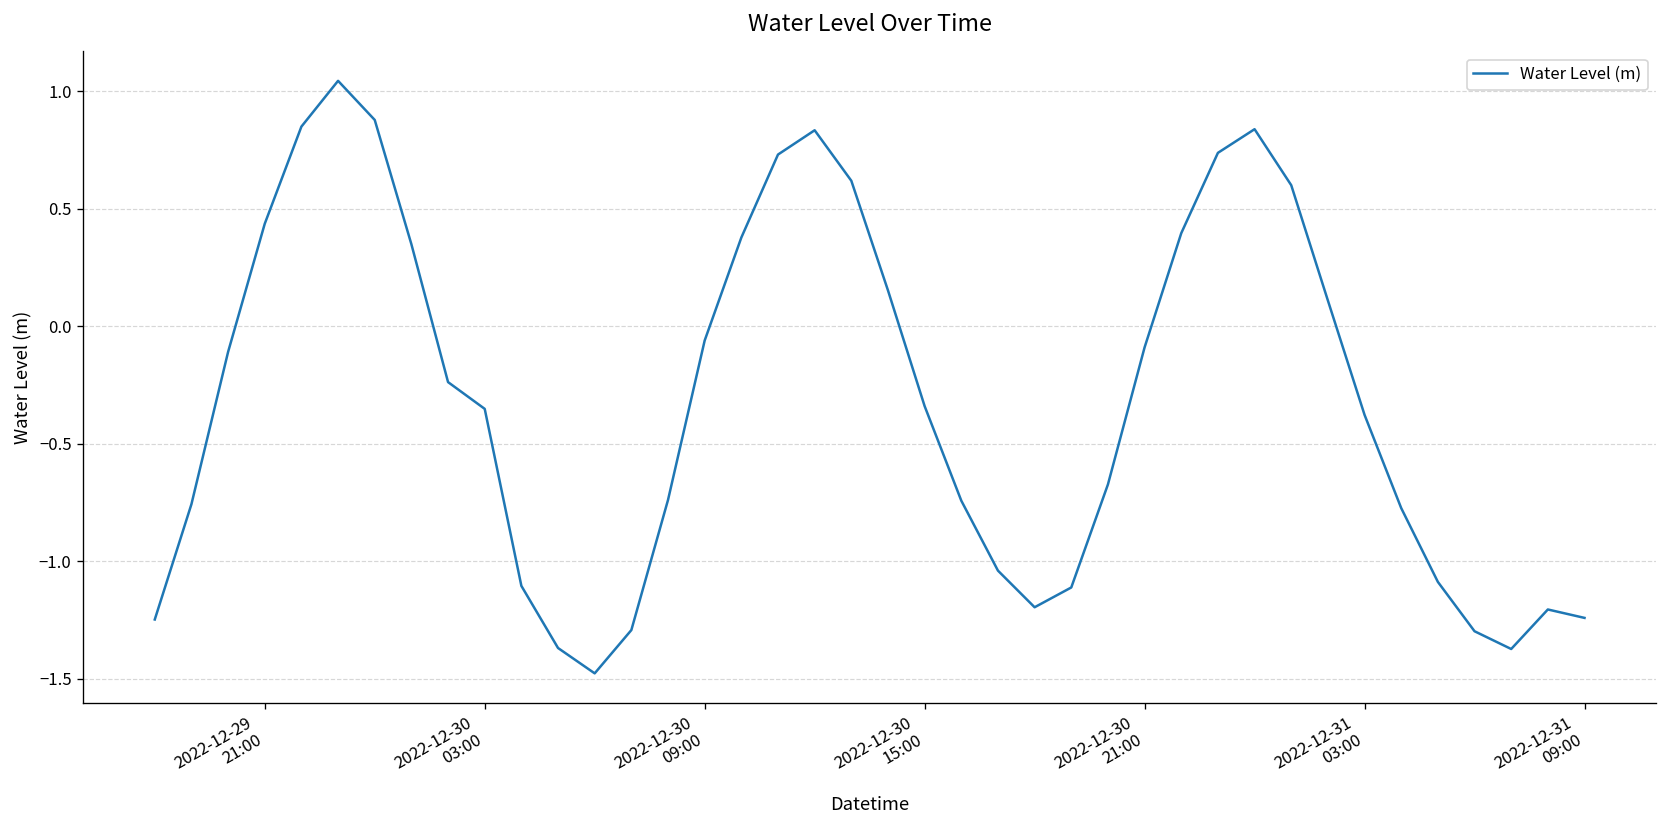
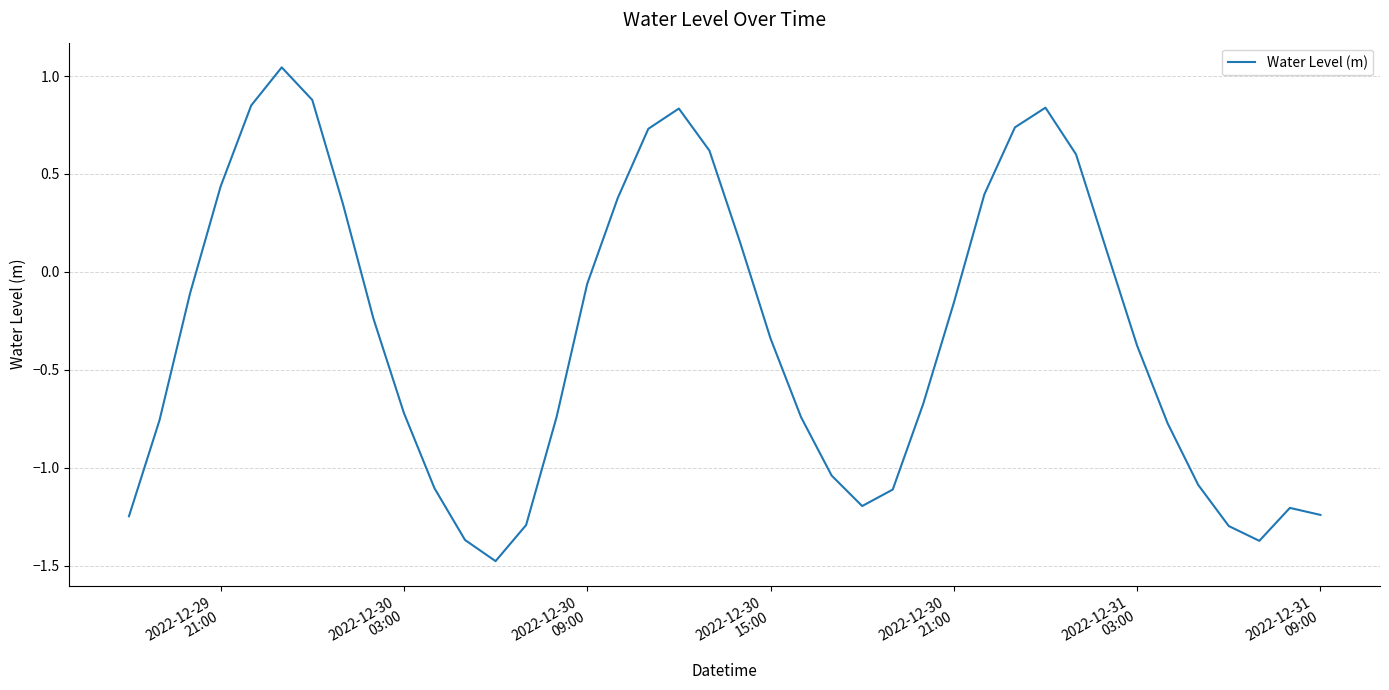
2022-12-30 03:00: -0.35 -> -0.72
2022-12-30 21:00: -0.09 -> -0.16
